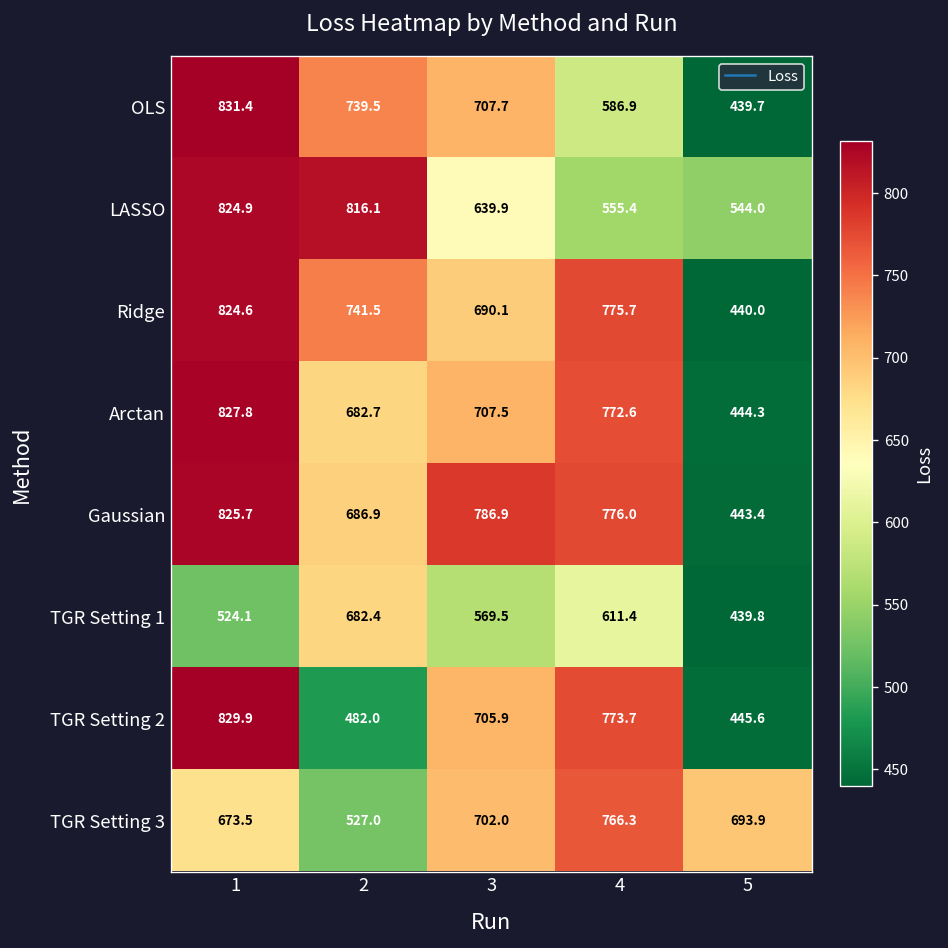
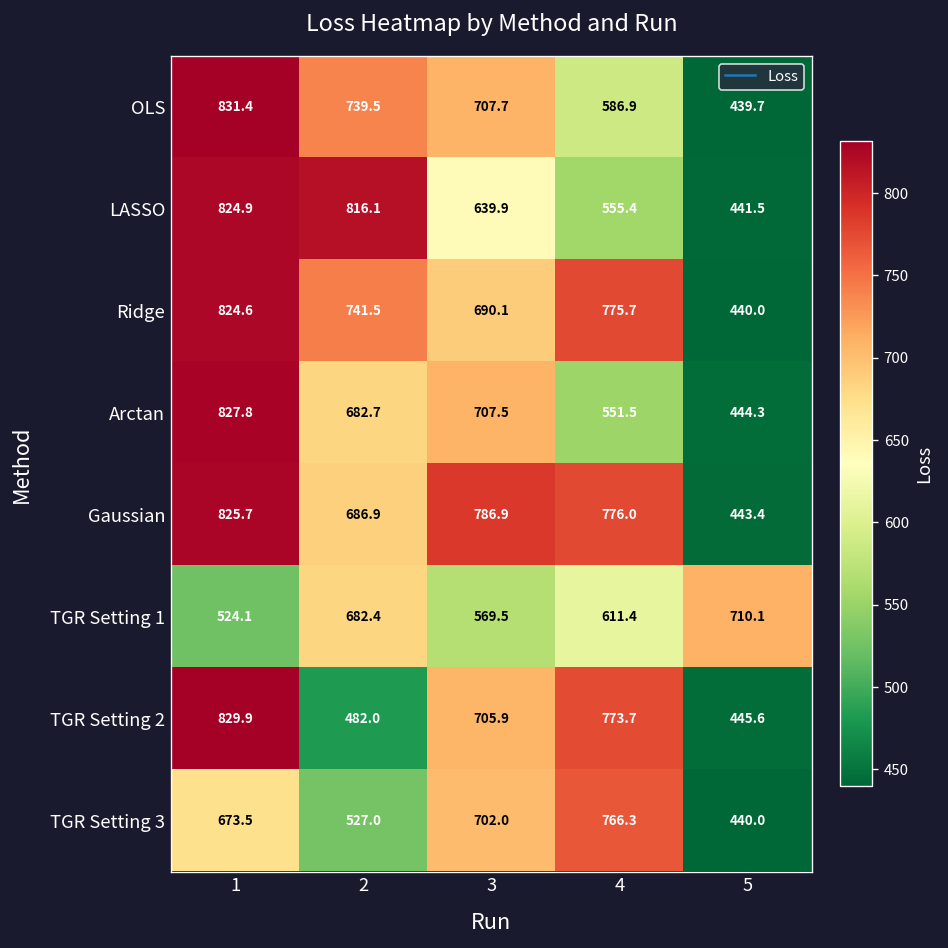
LASSO, 5: 544.0 -> 441.5
Arctan, 4: 772.6 -> 551.5
TGR Setting 1, 5: 439.8 -> 710.1
TGR Setting 3, 5: 693.9 -> 440.0
